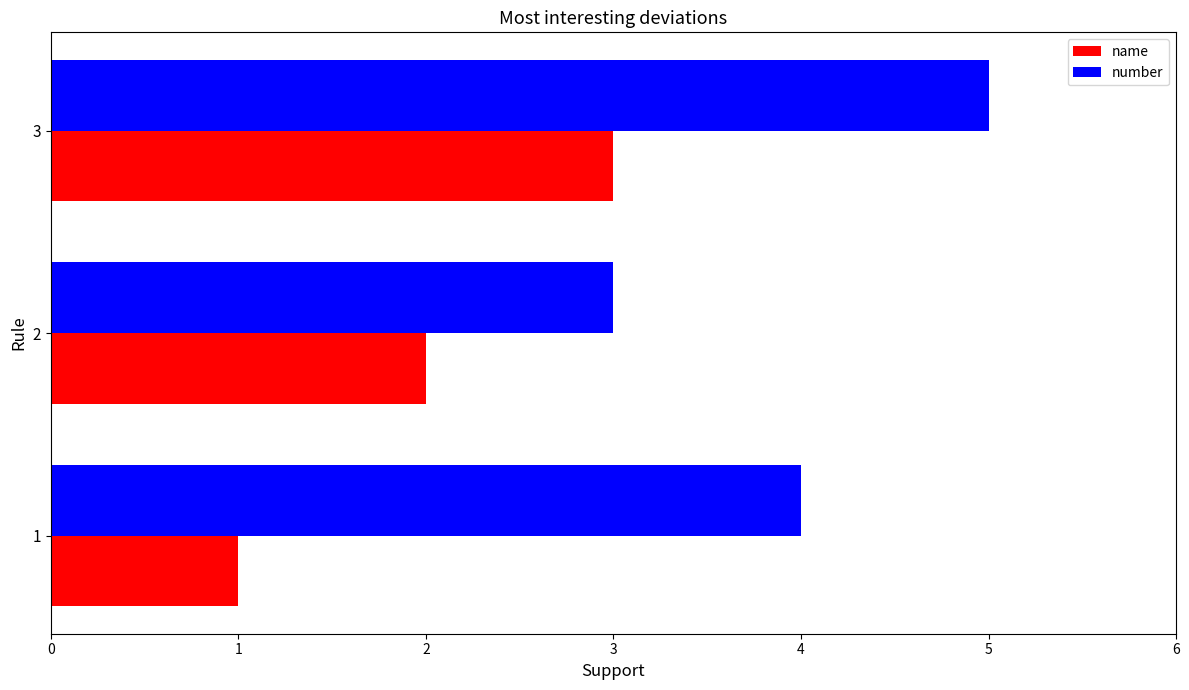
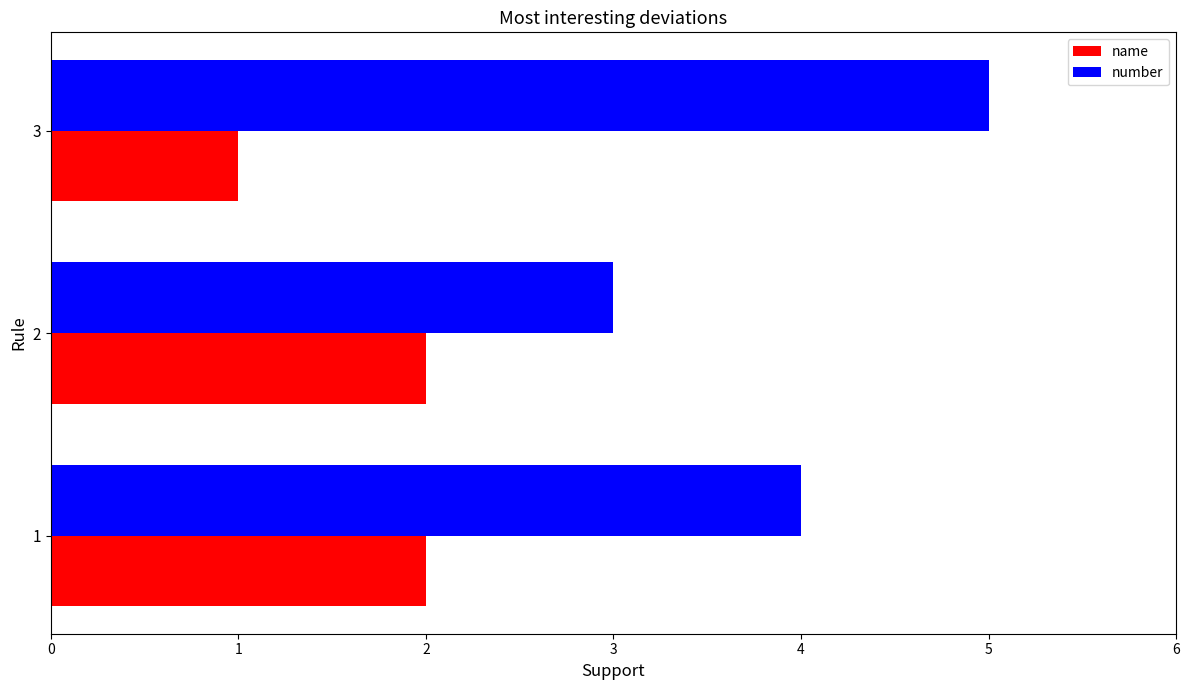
name, 3: 3 -> 1
name, 1: 1 -> 2
